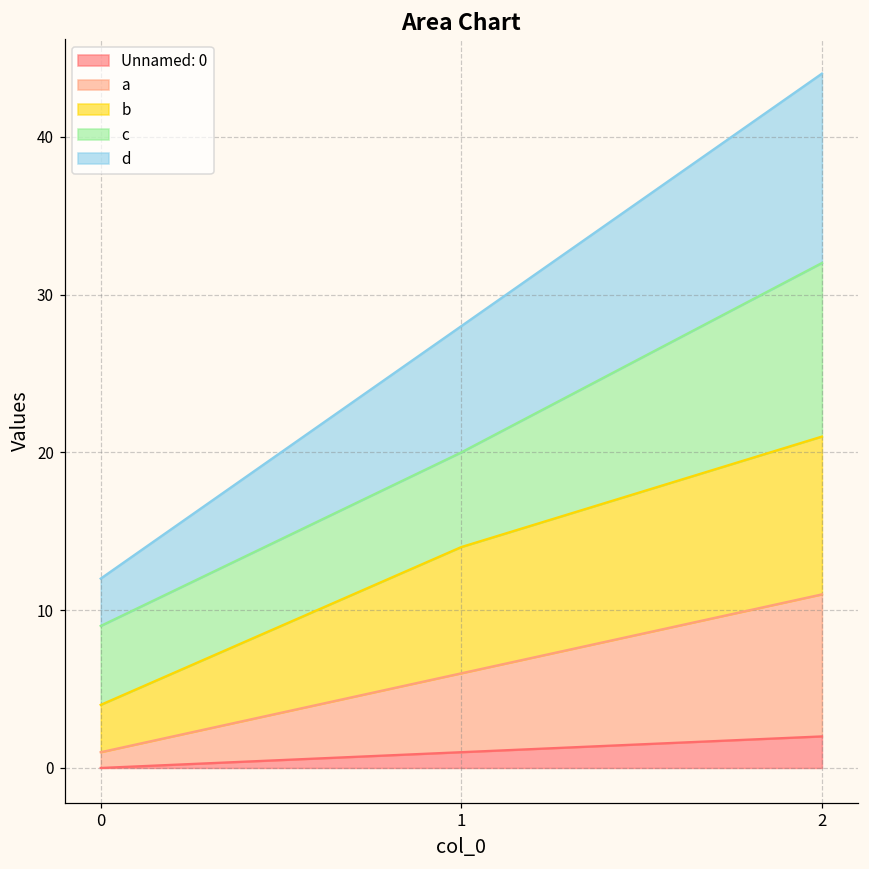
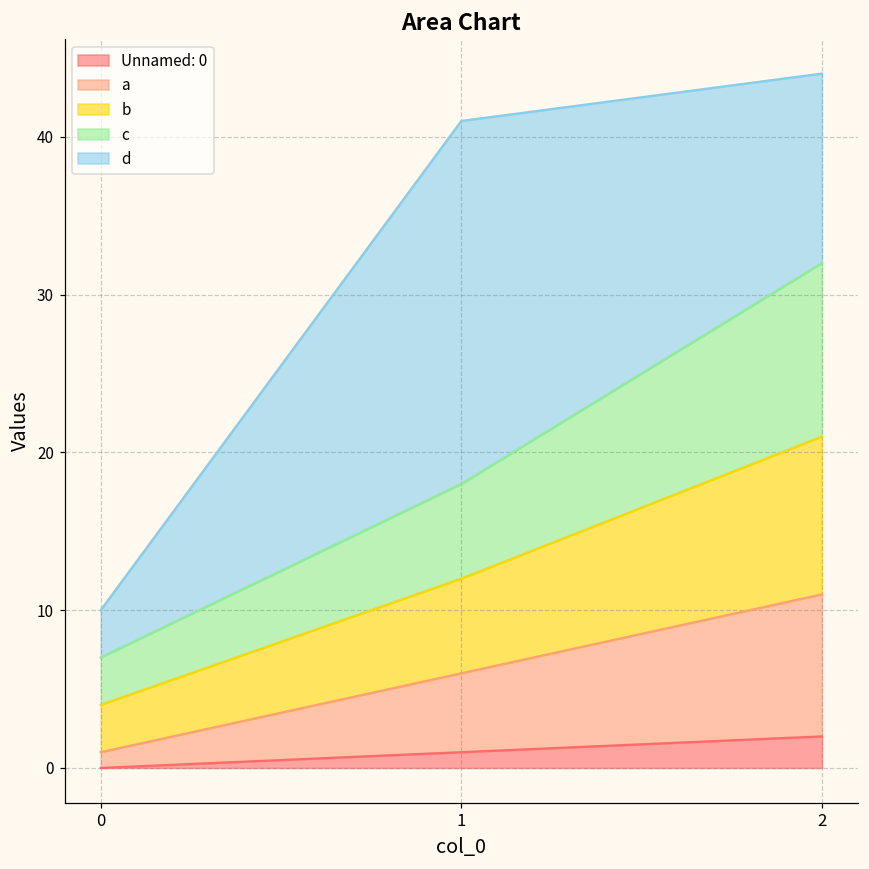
c, 0: 5 -> 3
b, 1: 8 -> 6
d, 1: 8 -> 23
